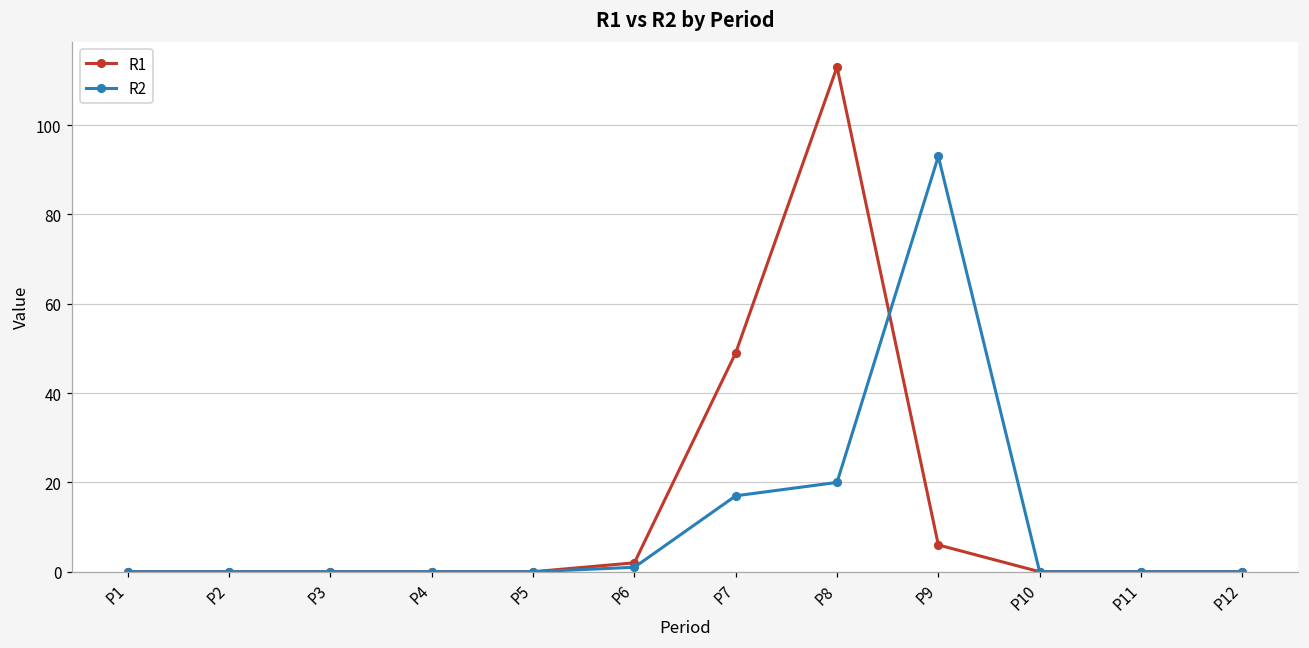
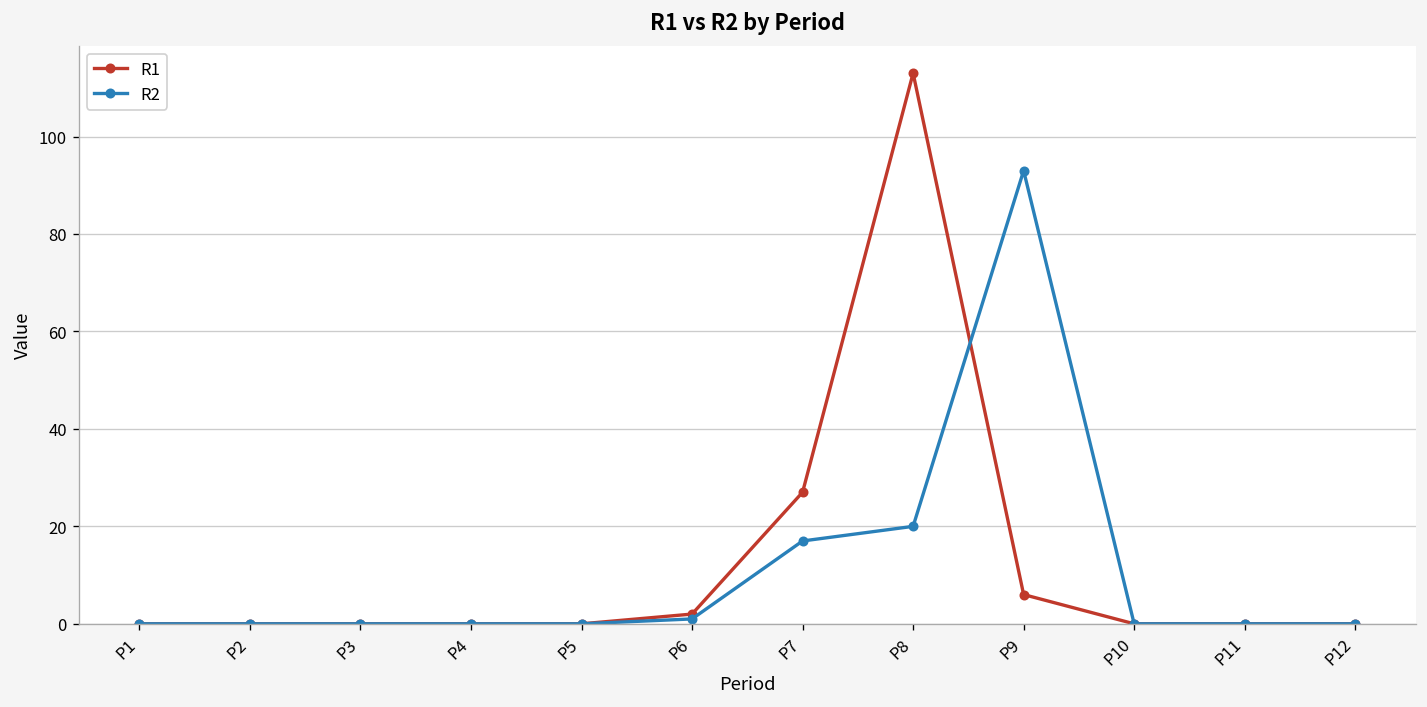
R1, P7: 49 -> 27
